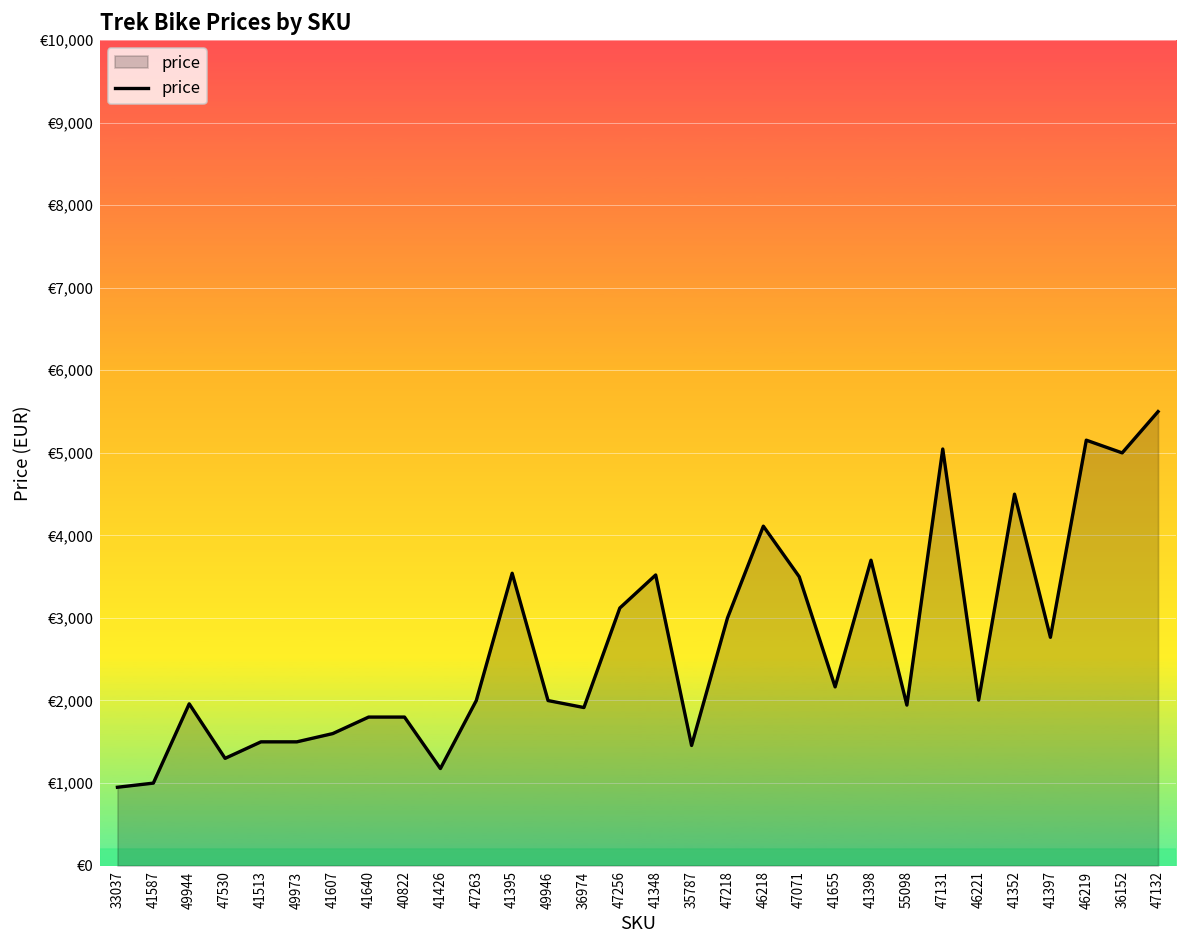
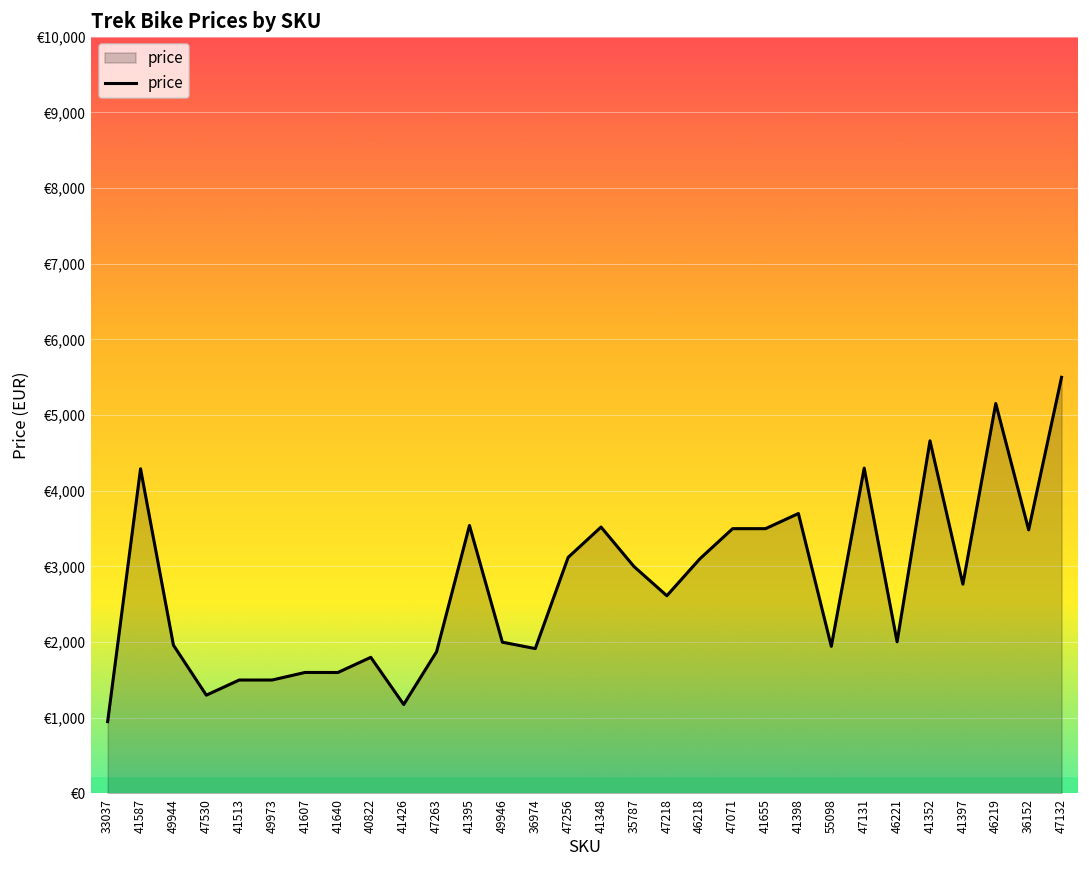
41587: €1,000 -> €4,300
41640: €1,800 -> €1,600
47263: €2,000 -> €1,900
35787: €1,500 -> €3,000
47218: €3,000 -> €2,600
46218: €4,100 -> €3,100
41655: €2,200 -> €3,500
47131: €5,000 -> €4,300
41352: €4,500 -> €4,700
36152: €5,000 -> €3,500
